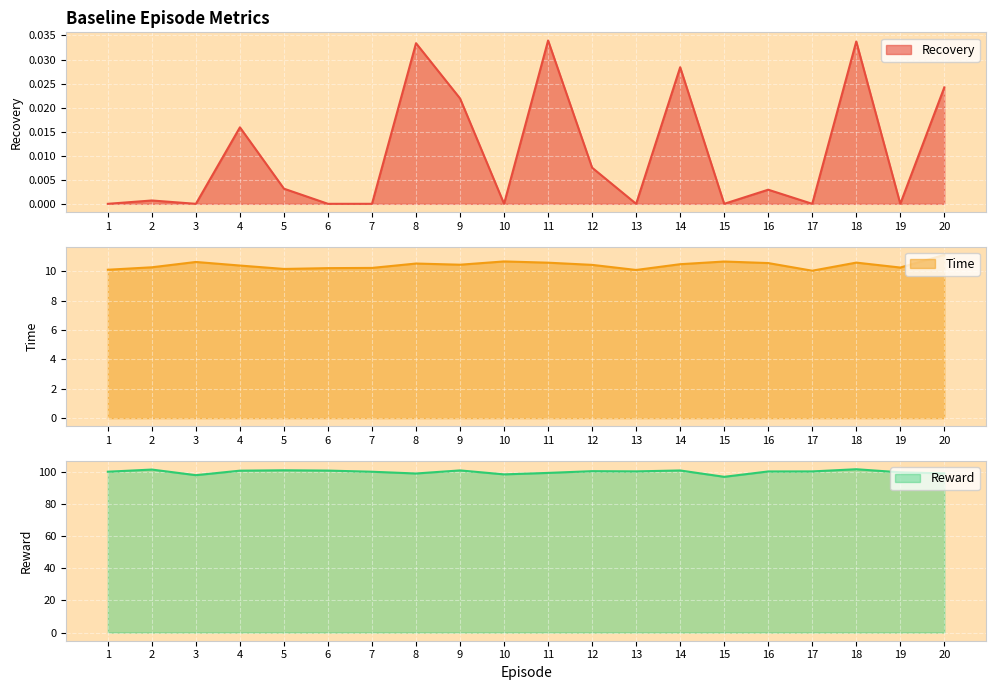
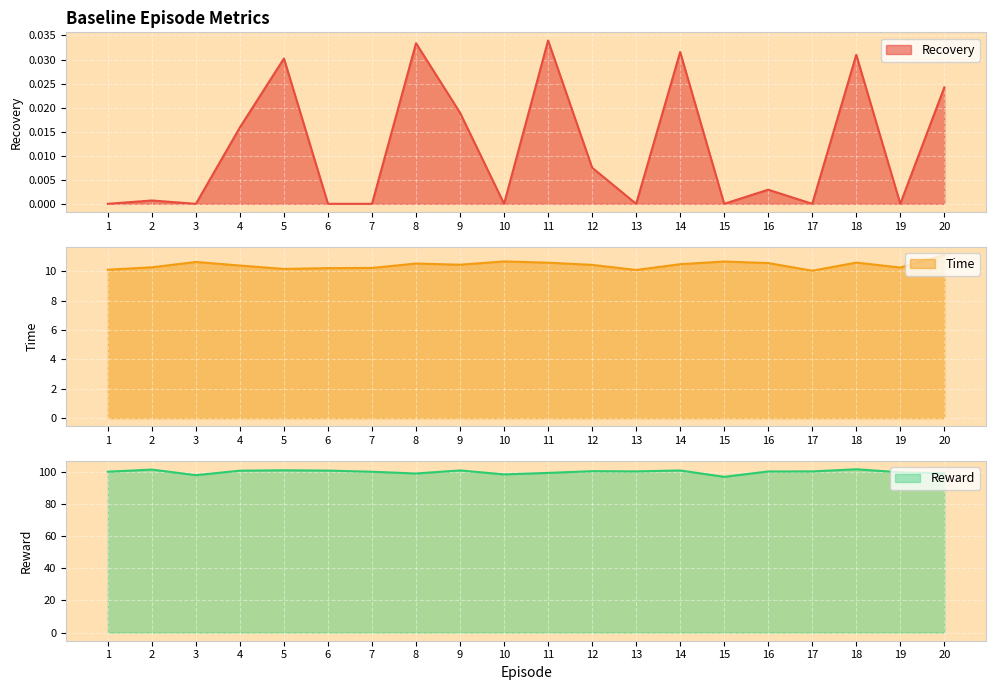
Baseline Episode Metrics, 5: 0.003 -> 0.030
Baseline Episode Metrics, 9: 0.022 -> 0.019
Baseline Episode Metrics, 14: 0.028 -> 0.032
Baseline Episode Metrics, 18: 0.034 -> 0.031
